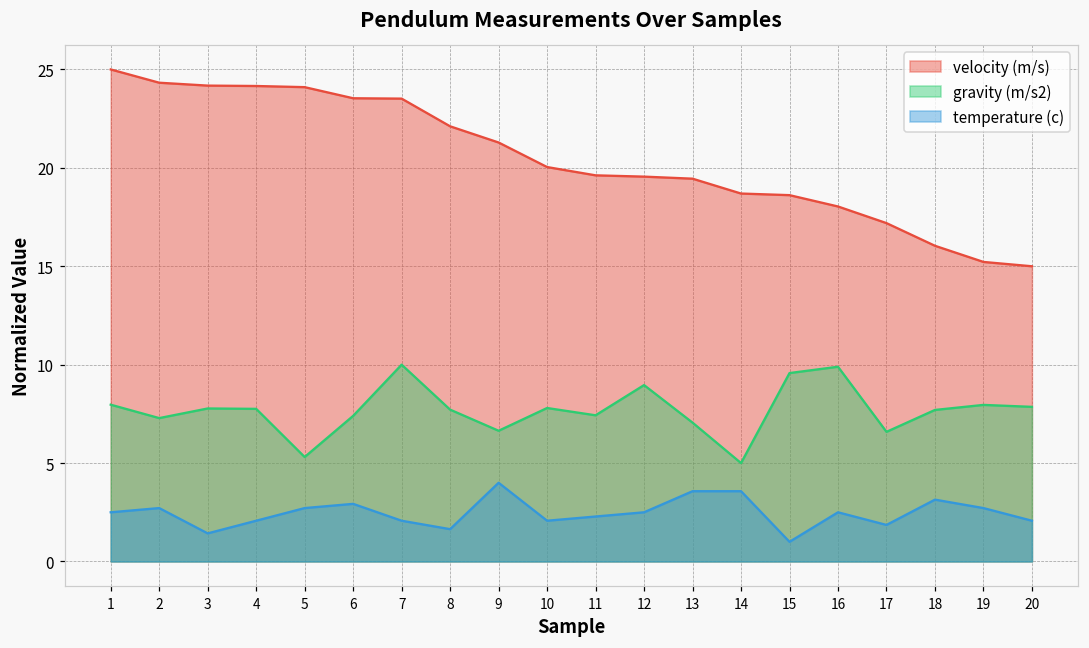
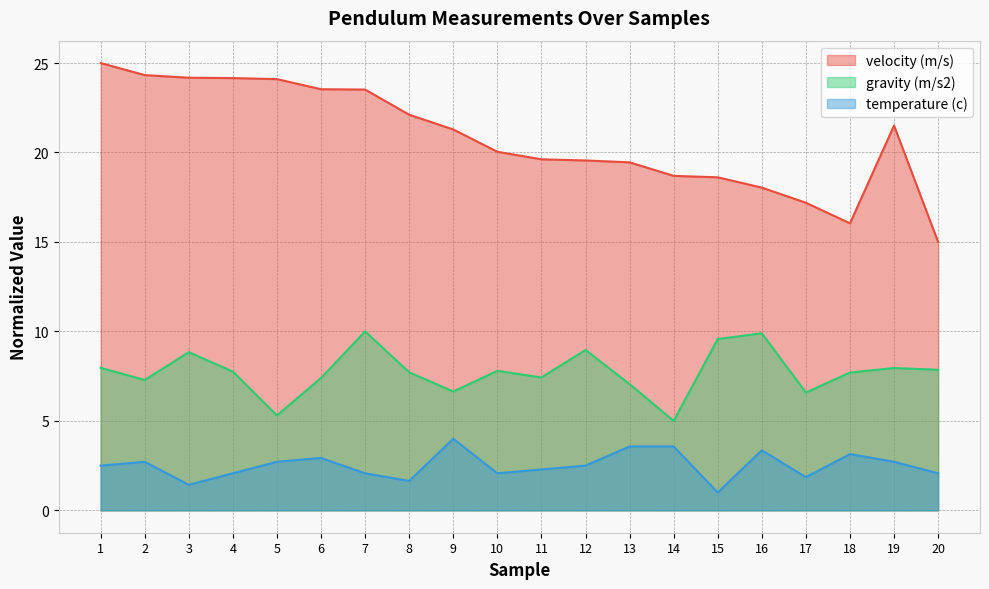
gravity (m/s2), 3: 7.8 -> 8.8
temperature (c), 16: 2.5 -> 3.4
velocity (m/s), 19: 15.2 -> 21.5
